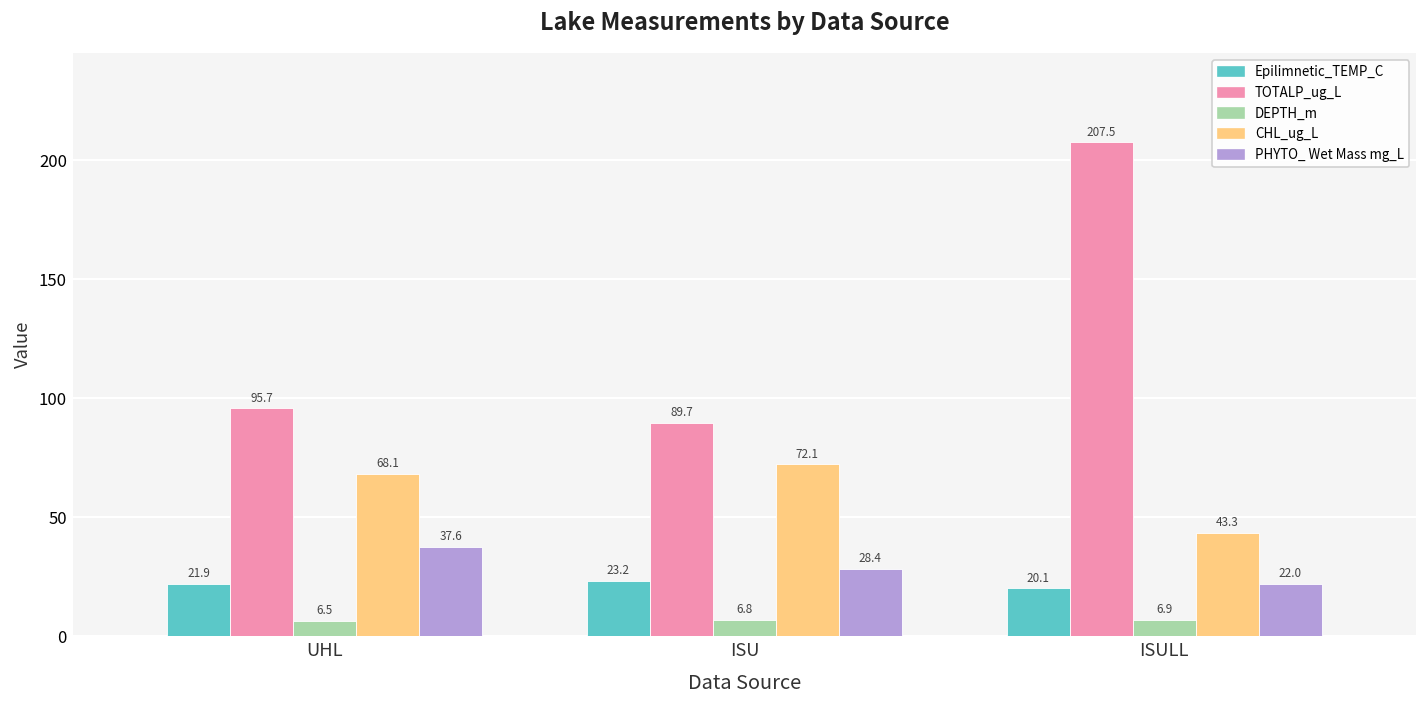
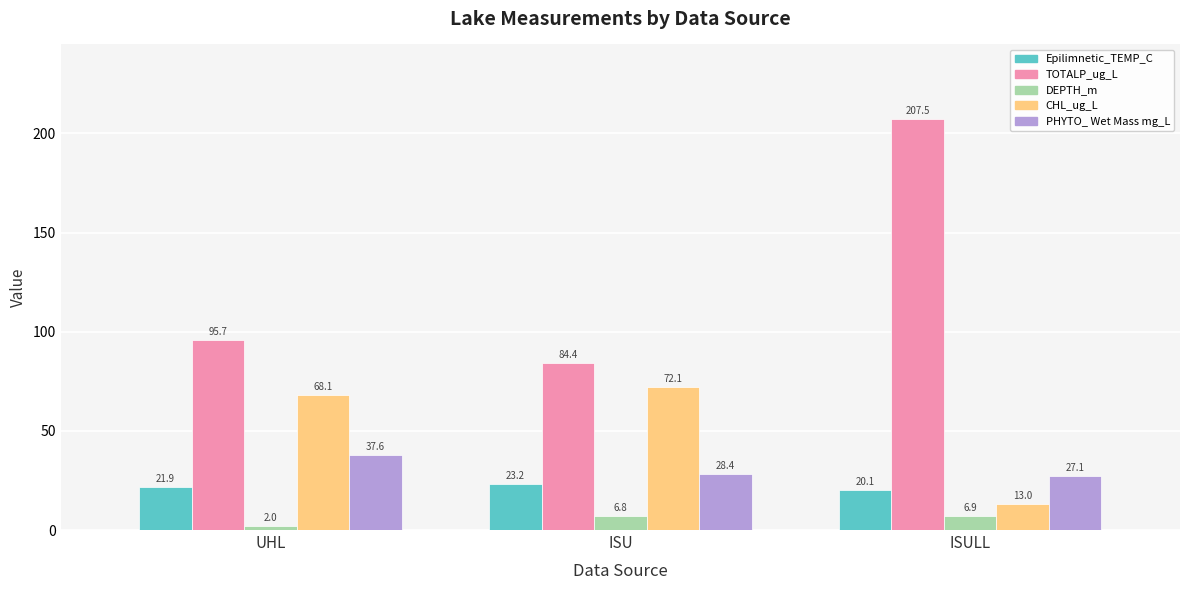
DEPTH_m, UHL: 6.5 -> 2.0
TOTALP_ug_L, ISU: 89.7 -> 84.4
CHL_ug_L, ISULL: 43.3 -> 13.0
PHYTO_ Wet Mass mg_L, ISULL: 22.0 -> 27.1
